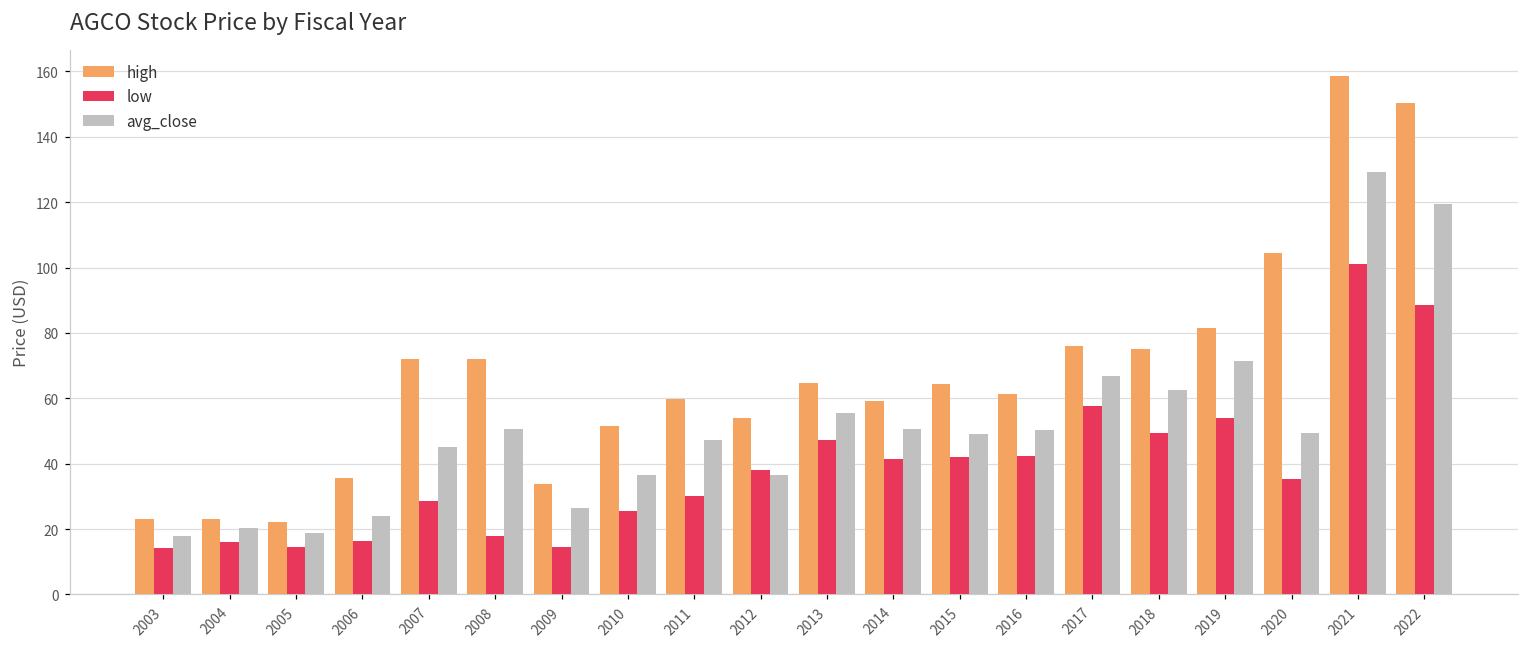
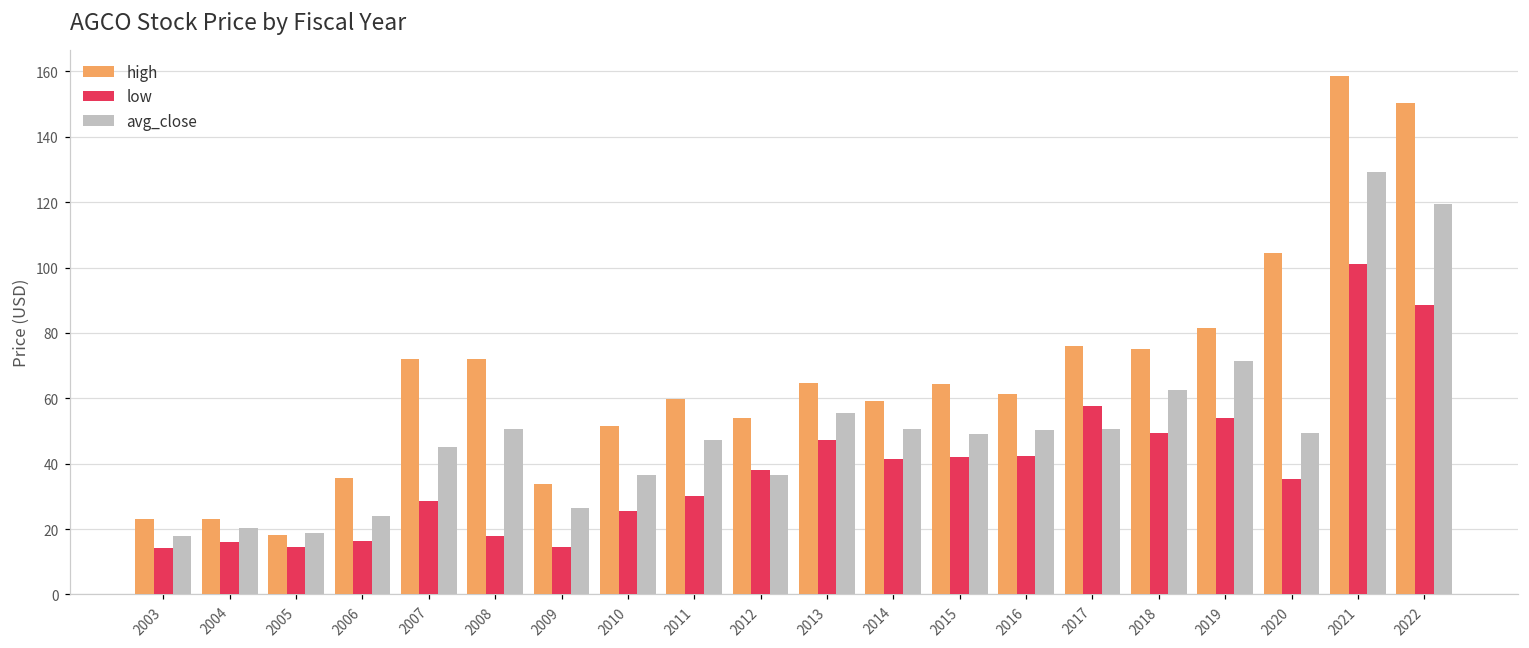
high, 2005: 22 -> 18
avg_close, 2017: 67 -> 51
